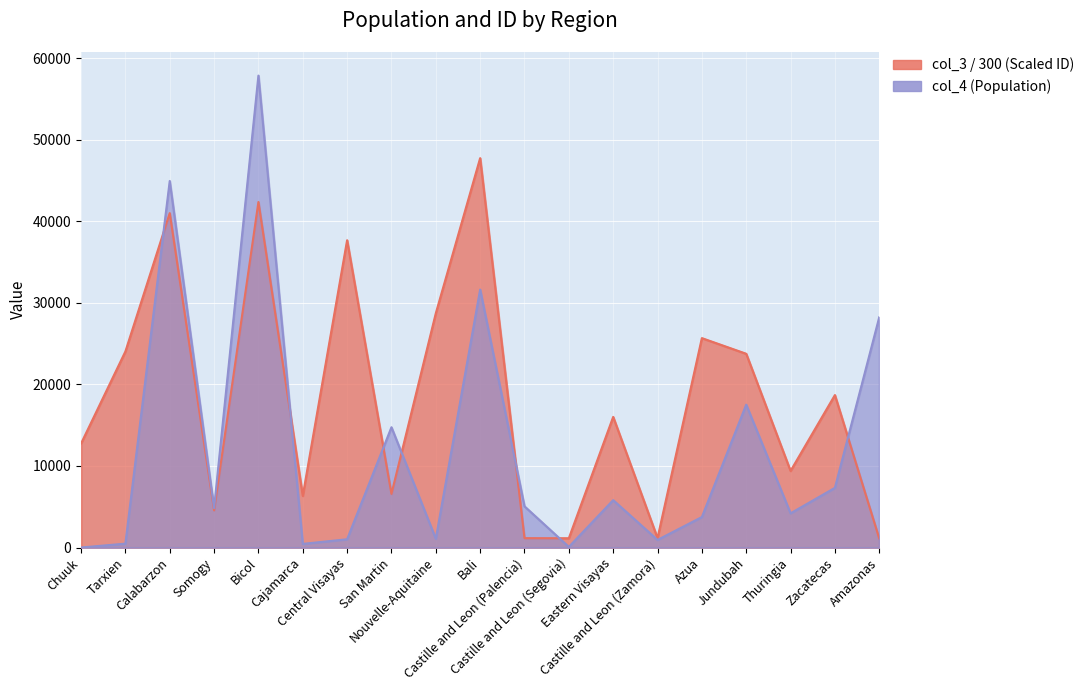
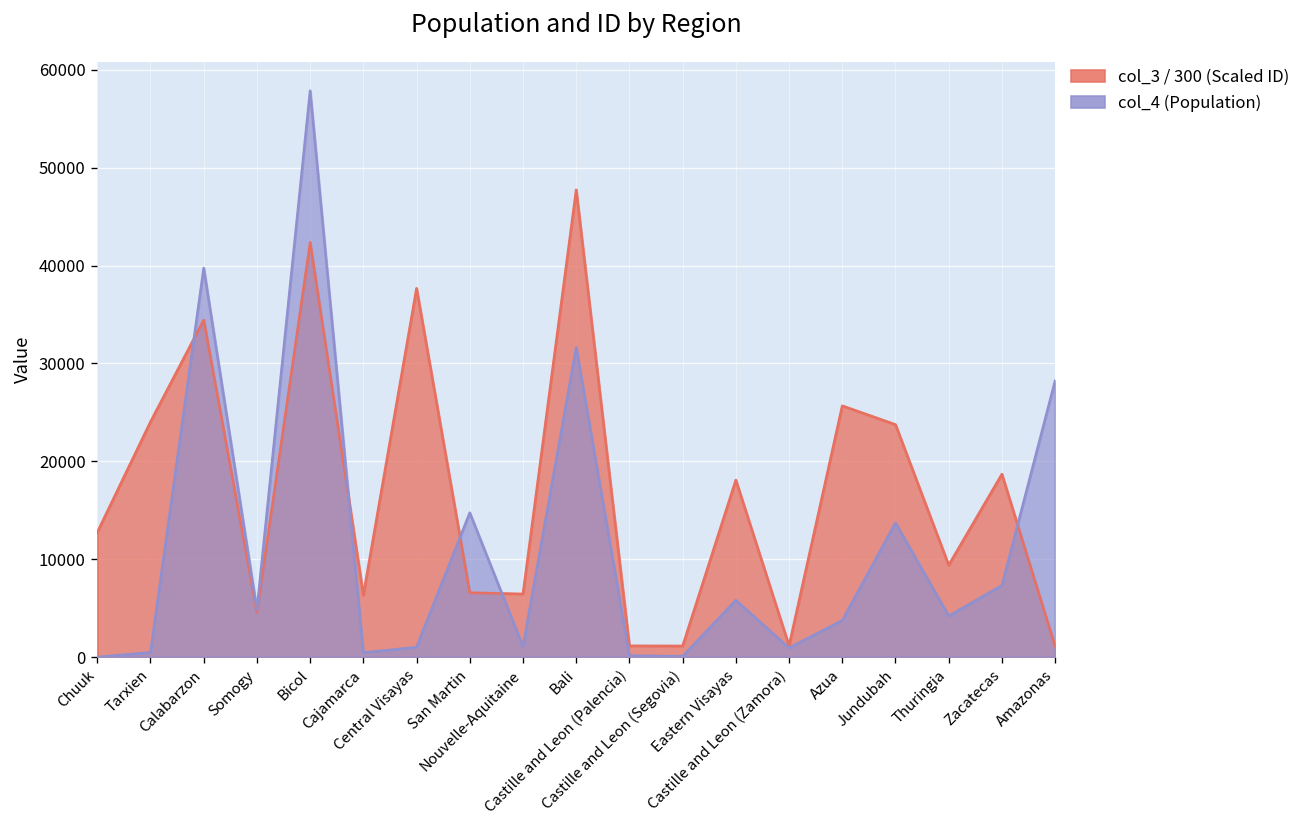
col_3 / 300 (Scaled ID), Calabarzon: 41000 -> 34000
col_4 (Population), Calabarzon: 45000 -> 40000
col_3 / 300 (Scaled ID), Nouvelle-Aquitaine: 29000 -> 6000
col_4 (Population), Castille and Leon (Palencia): 5000 -> 0
col_3 / 300 (Scaled ID), Eastern Visayas: 16000 -> 18000
col_4 (Population), Jundubah: 18000 -> 14000
